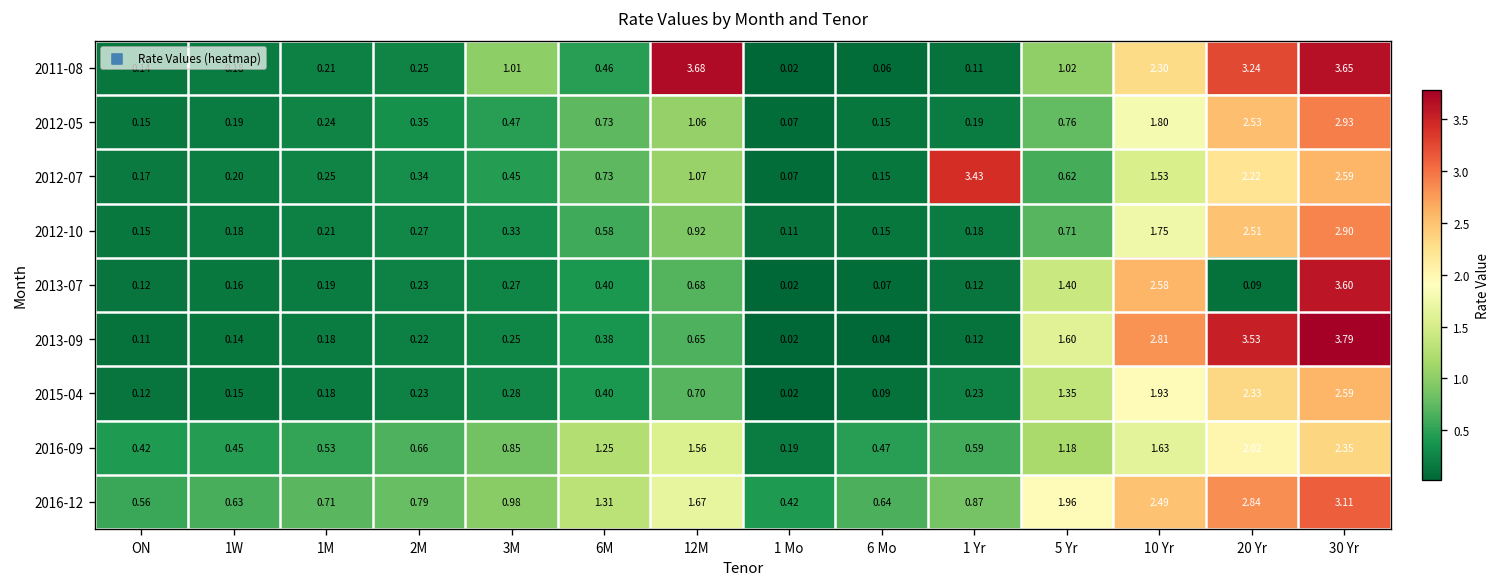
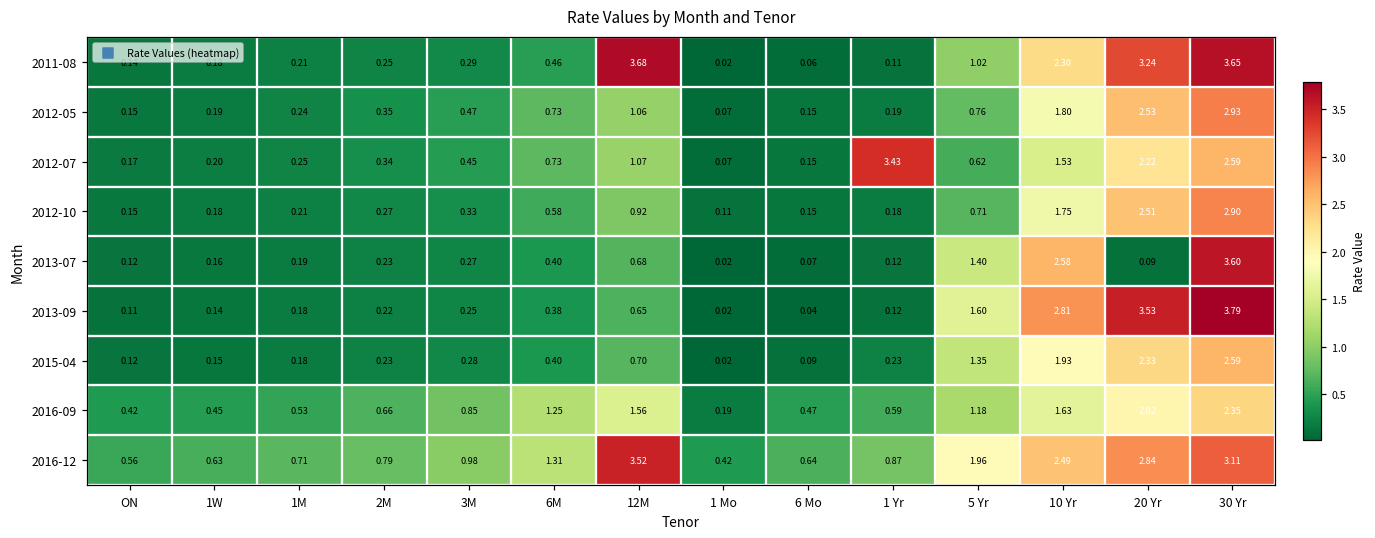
2011-08, 3M: 1.01 -> 0.29
2016-12, 12M: 1.67 -> 3.52
